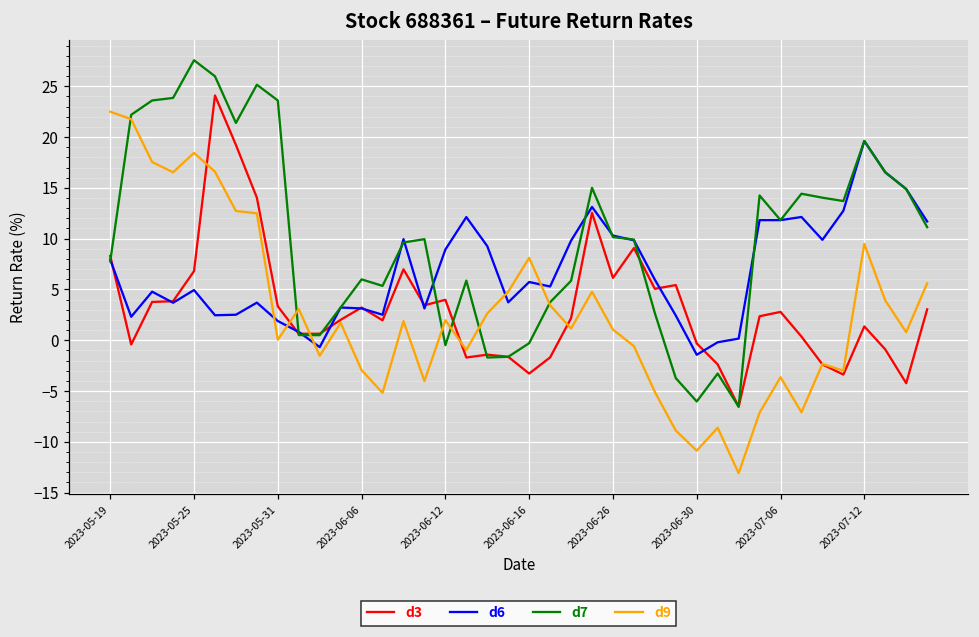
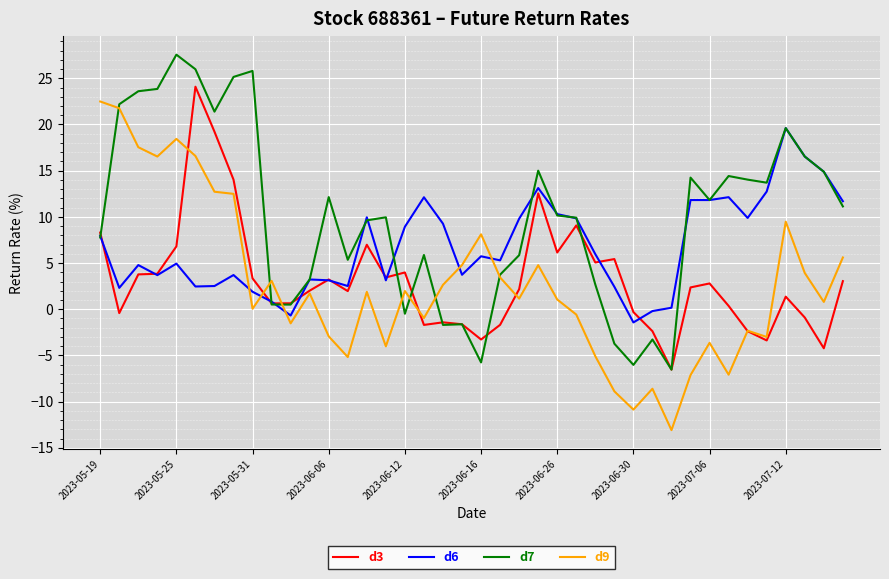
d7, 2023-05-31: 24 -> 26
d7, 2023-06-06: 6 -> 12
d7, 2023-06-16: 0 -> -6
